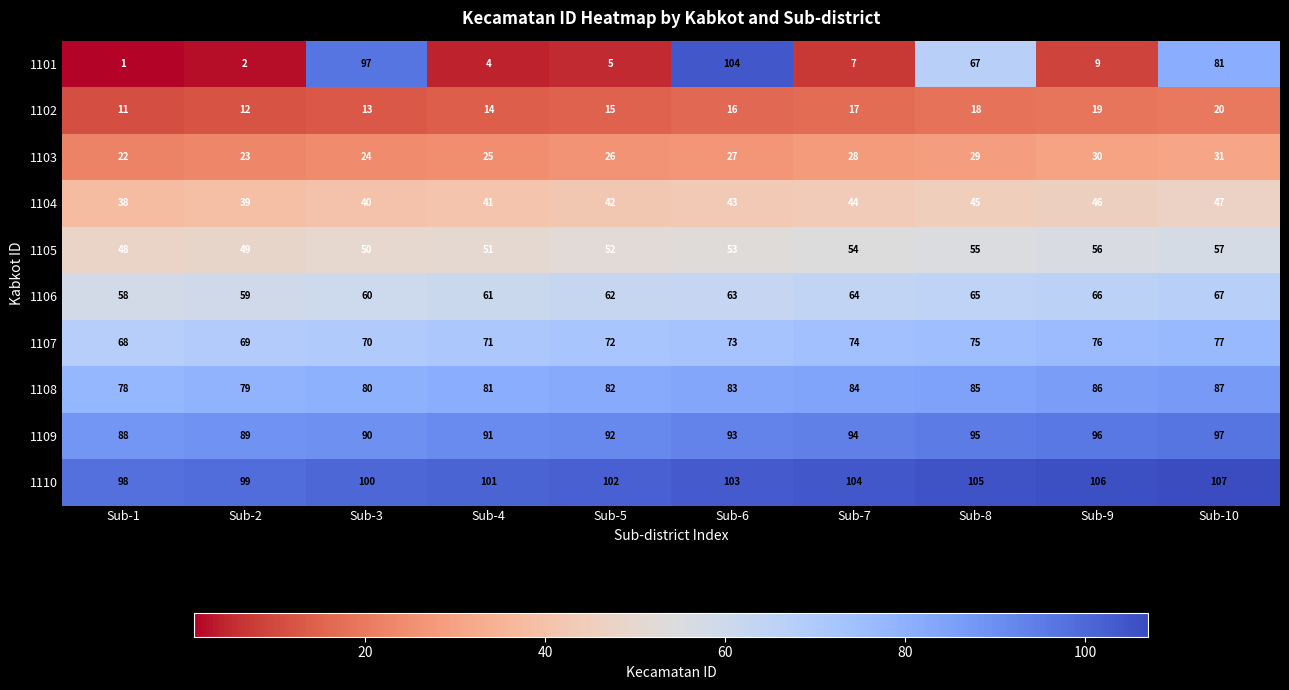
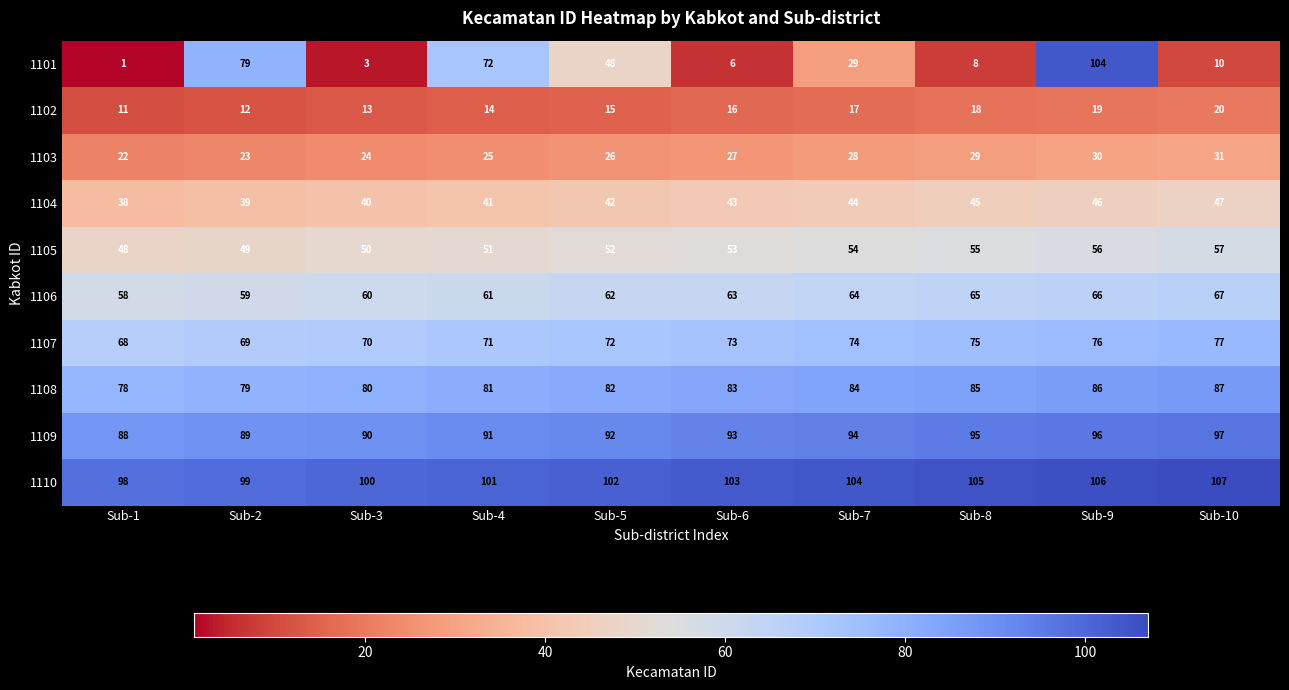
1101, Sub-2: 2 -> 79
1101, Sub-3: 97 -> 3
1101, Sub-4: 4 -> 72
1101, Sub-5: 5 -> 48
1101, Sub-6: 104 -> 6
1101, Sub-7: 7 -> 29
1101, Sub-8: 67 -> 8
1101, Sub-9: 9 -> 104
1101, Sub-10: 81 -> 10
